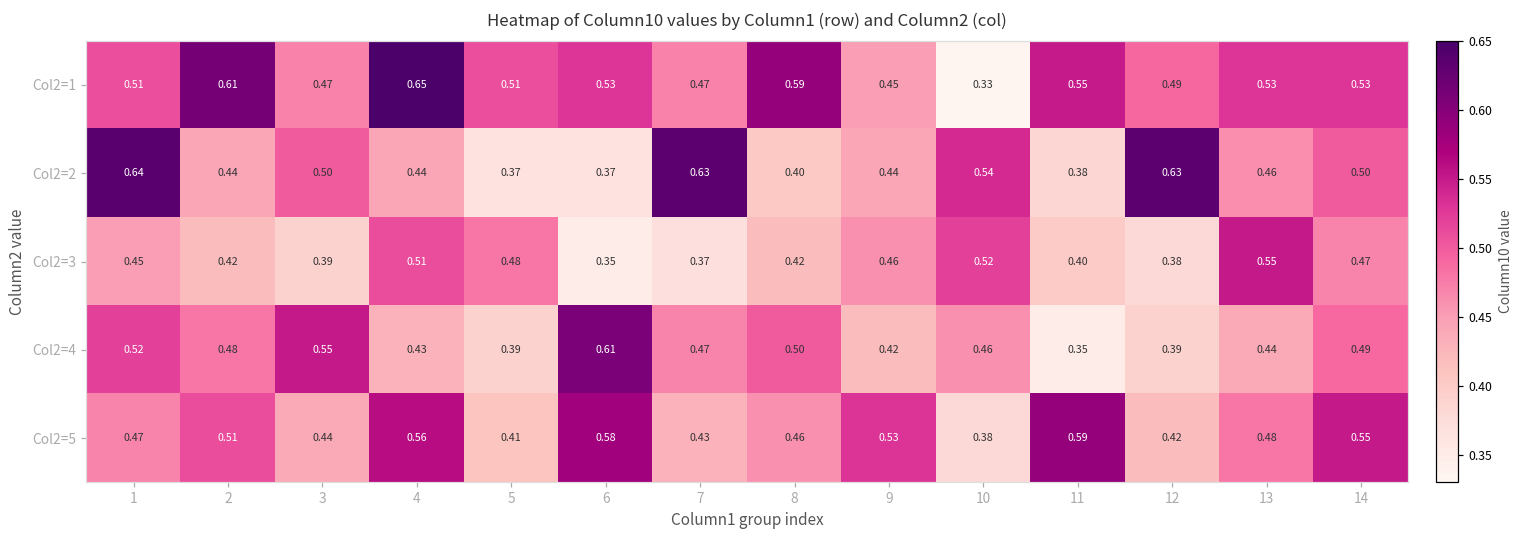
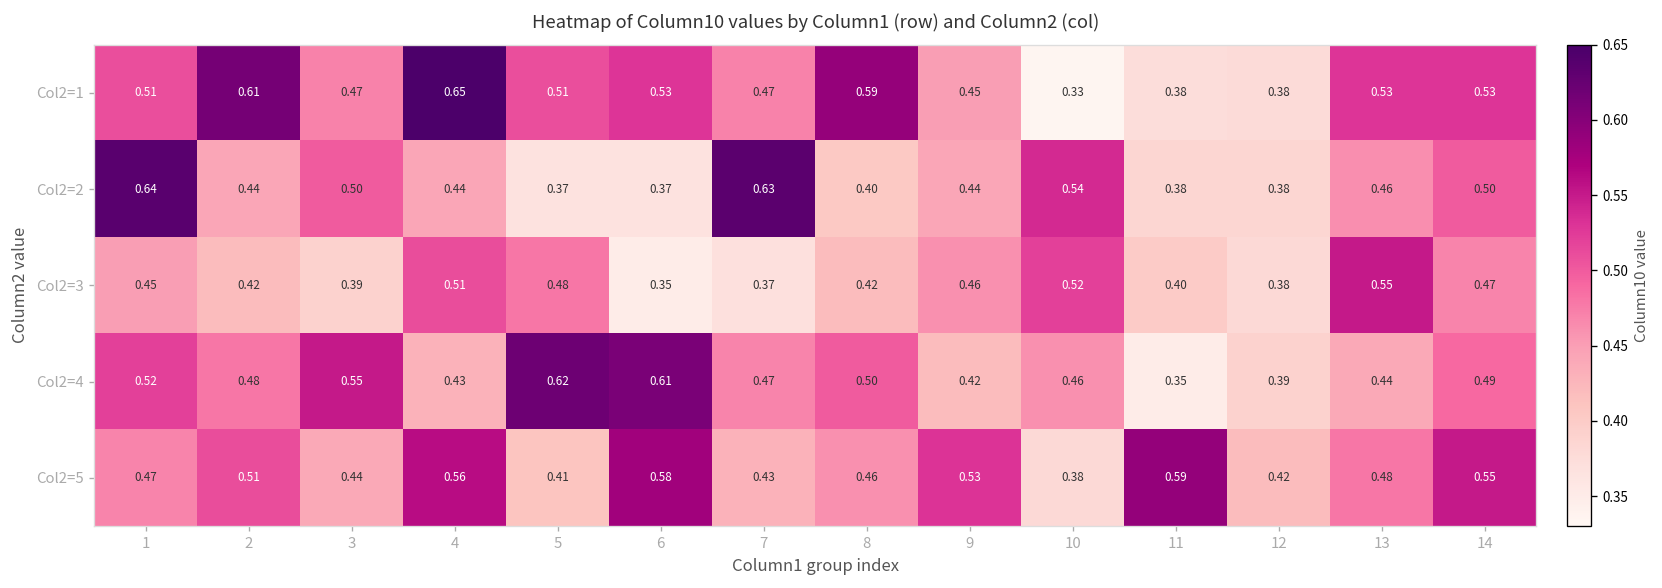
Col2=1, 11: 0.55 -> 0.38
Col2=1, 12: 0.49 -> 0.38
Col2=2, 12: 0.63 -> 0.38
Col2=4, 5: 0.39 -> 0.62
